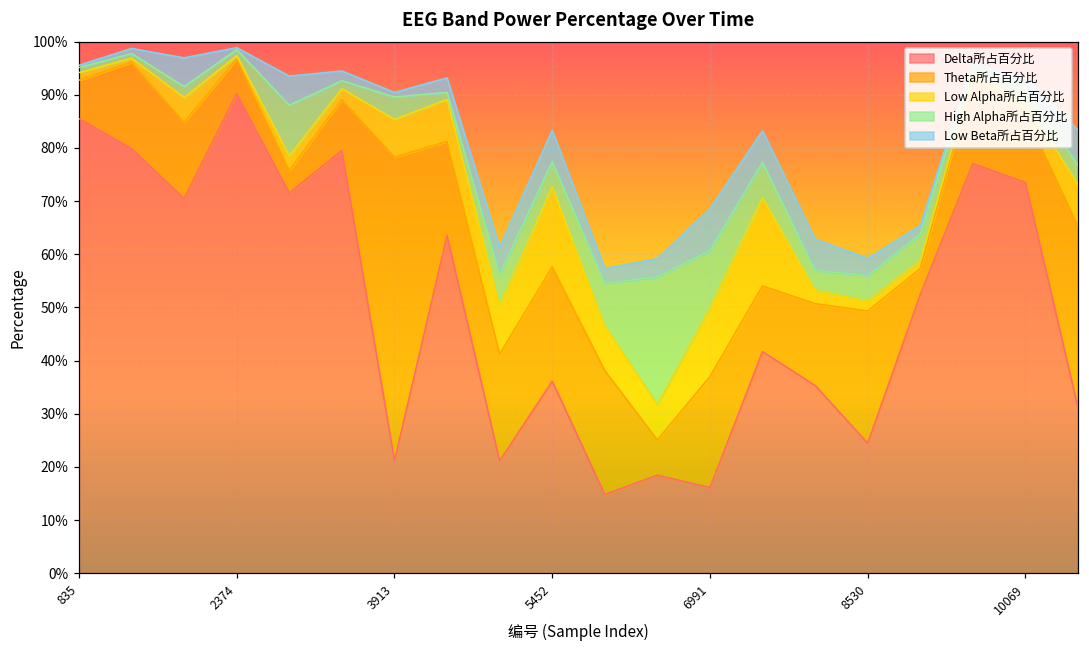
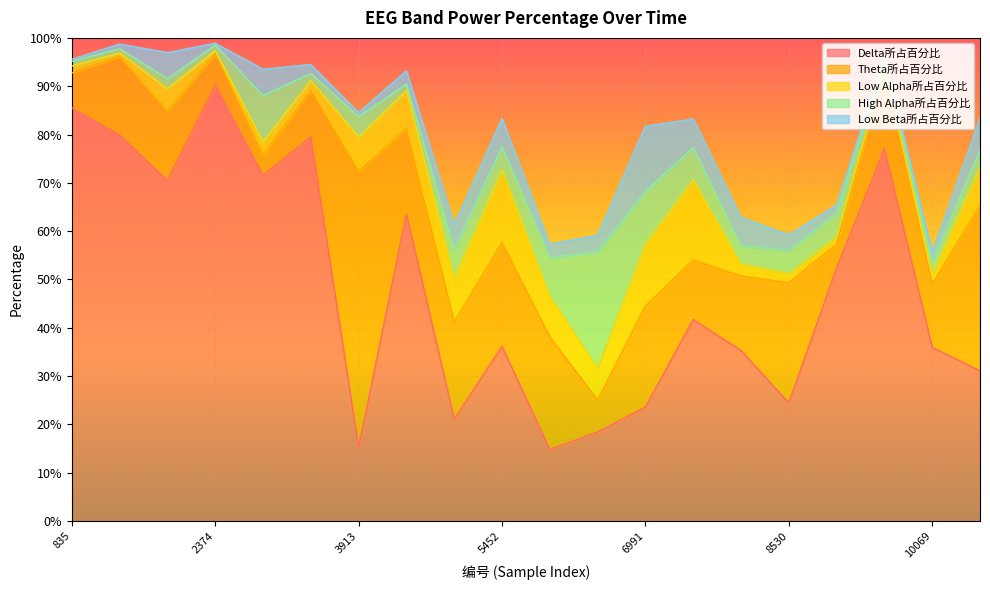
Delta所占百分比, 3913: 21% -> 15%
Delta所占百分比, 6991: 16% -> 24%
Low Beta所占百分比, 6991: 8% -> 14%
Delta所占百分比, 10069: 74% -> 36%
